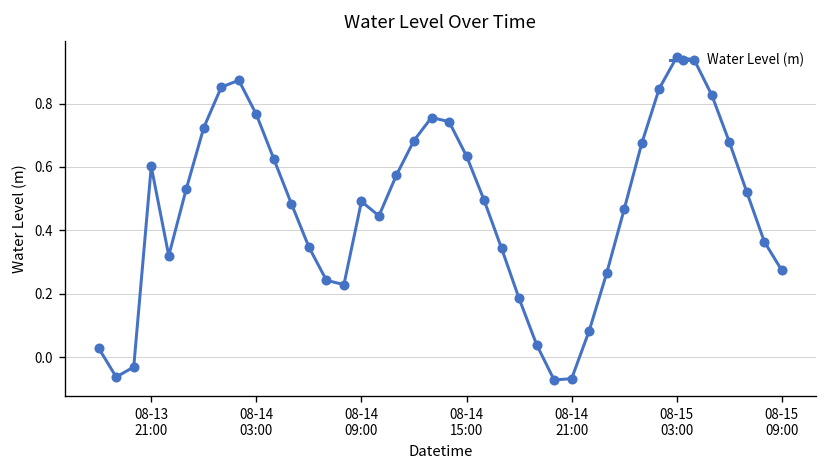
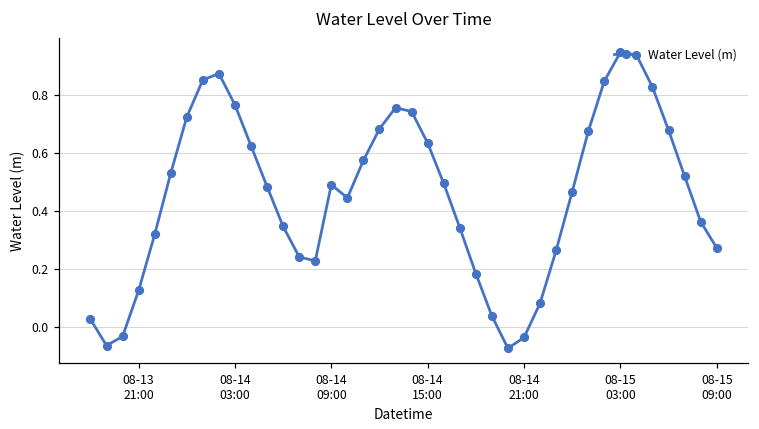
08-13 21:00: 0.60 -> 0.13
08-14 21:00: -0.07 -> -0.03
